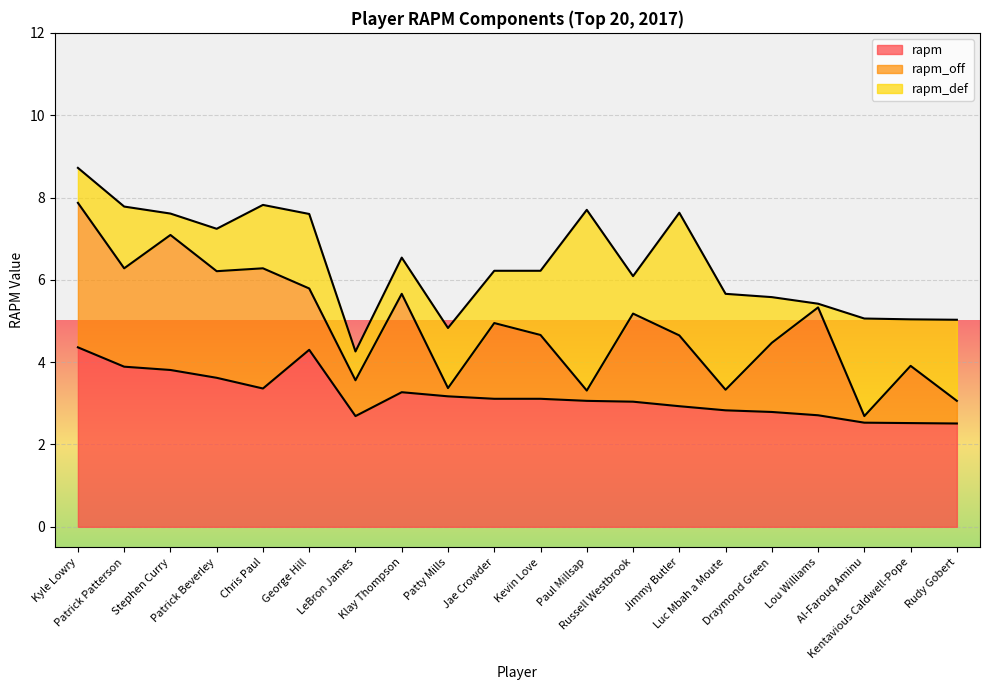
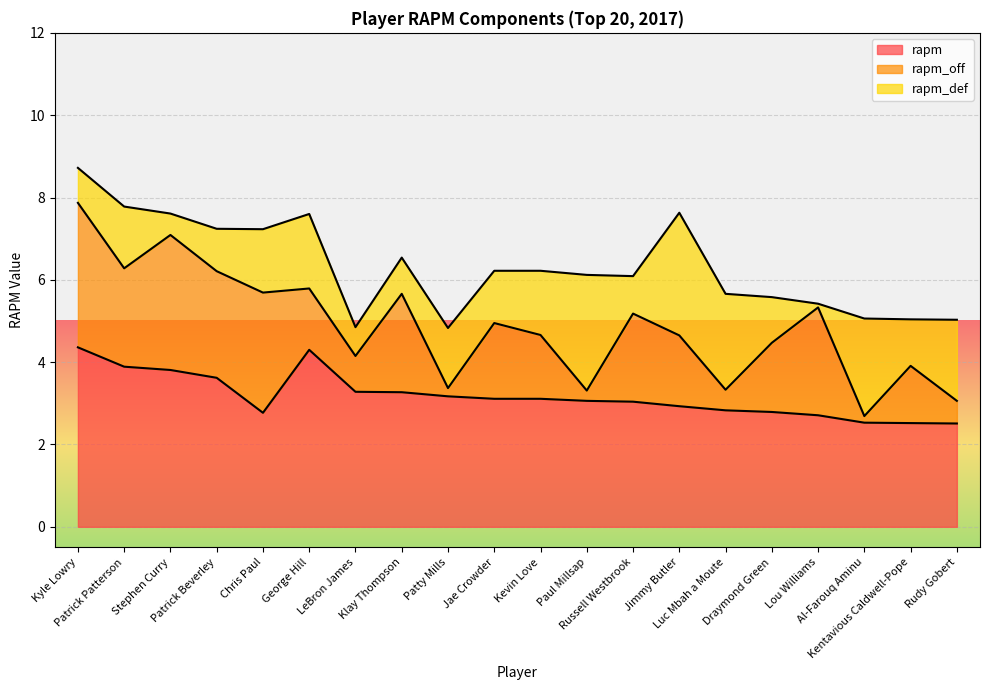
rapm, Chris Paul: 3.4 -> 2.8
rapm, LeBron James: 2.7 -> 3.3
rapm_def, Paul Millsap: 4.4 -> 2.8
